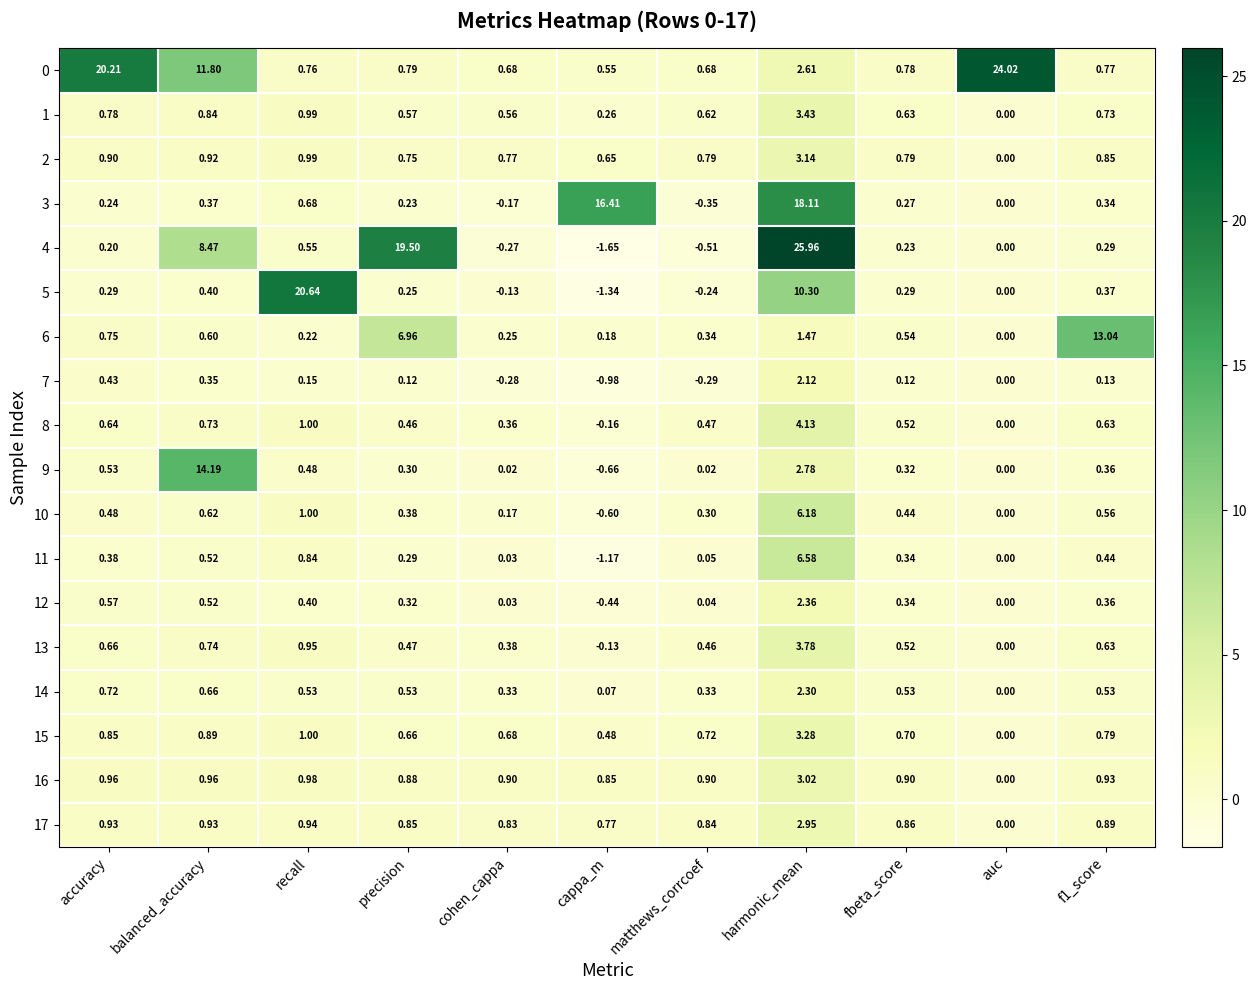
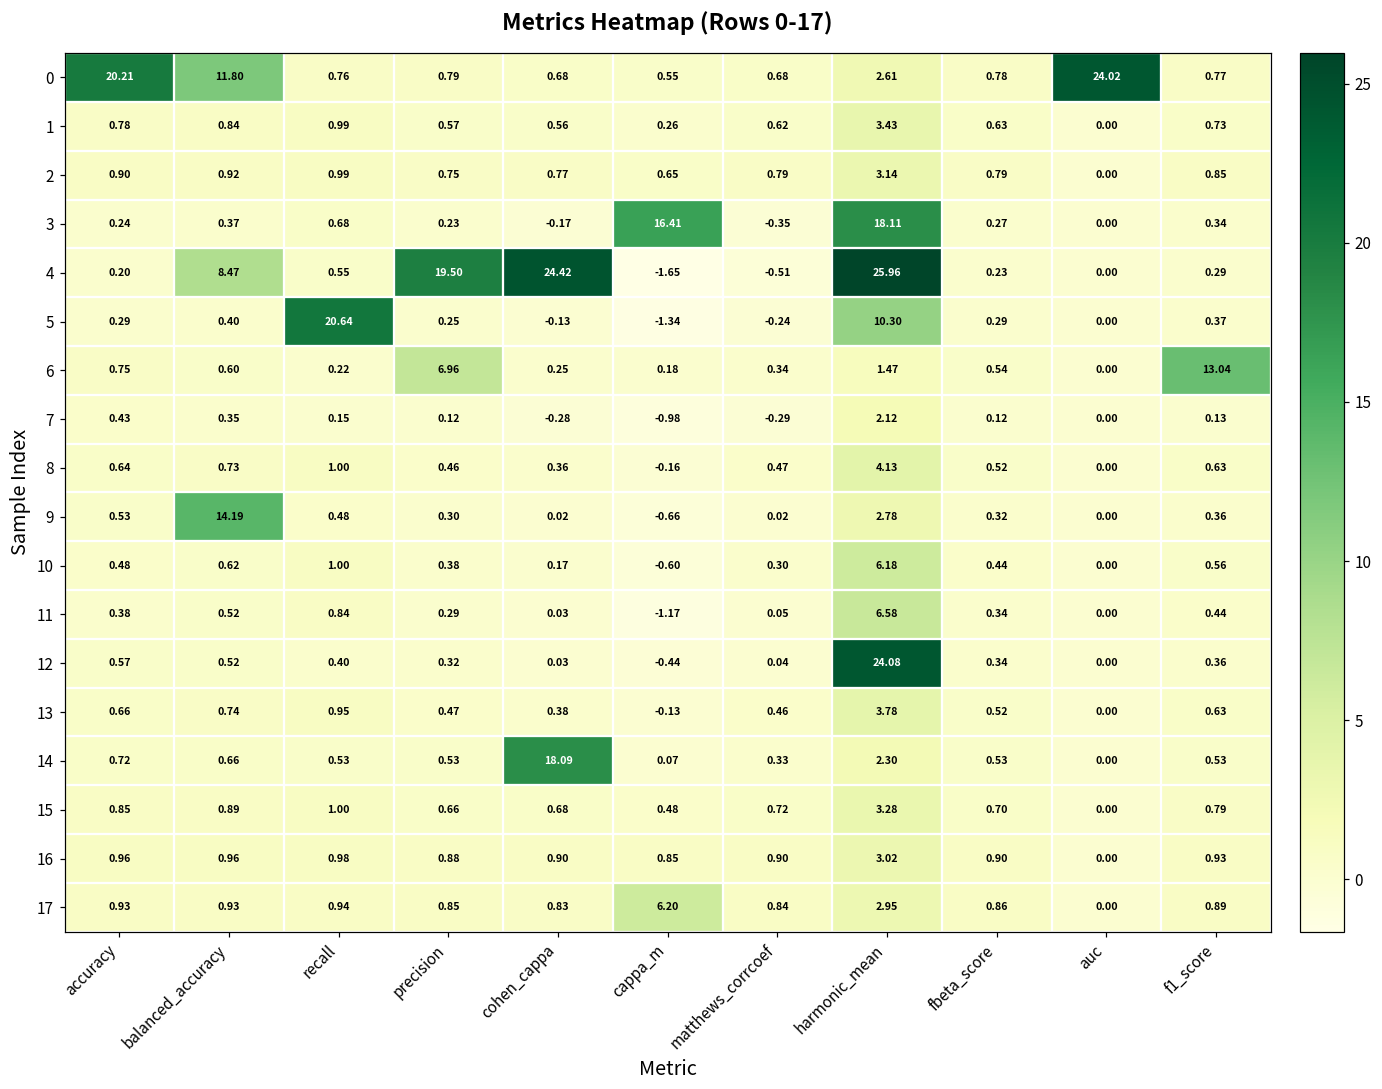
4, cohen_cappa: -0.27 -> 24.42
12, harmonic_mean: 2.36 -> 24.08
14, cohen_cappa: 0.33 -> 18.09
17, cappa_m: 0.77 -> 6.20
